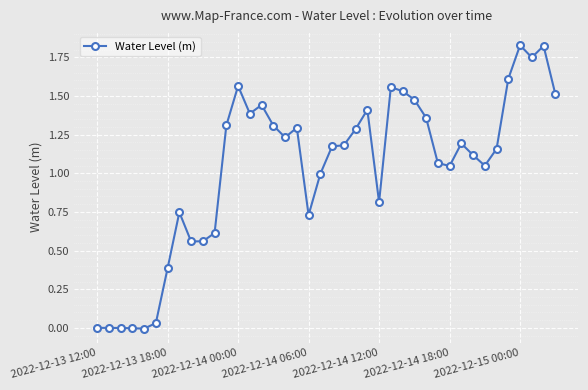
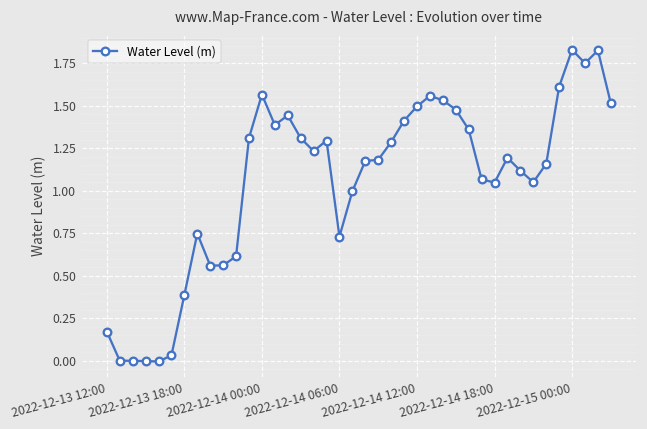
2022-12-13 12:00: 0.00 -> 0.17
2022-12-14 12:00: 0.81 -> 1.50
